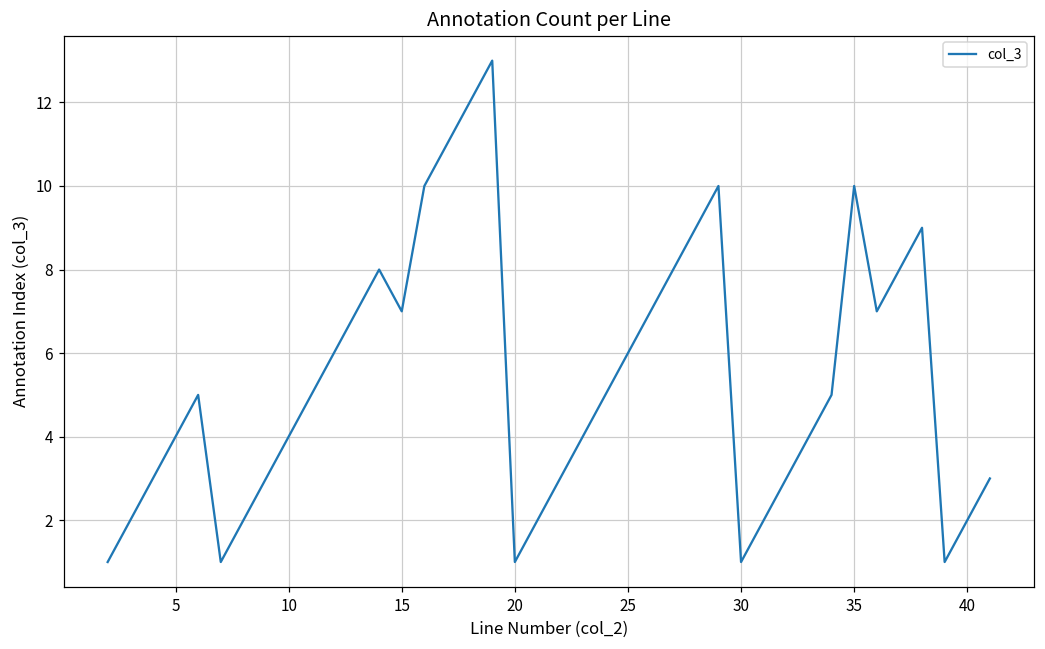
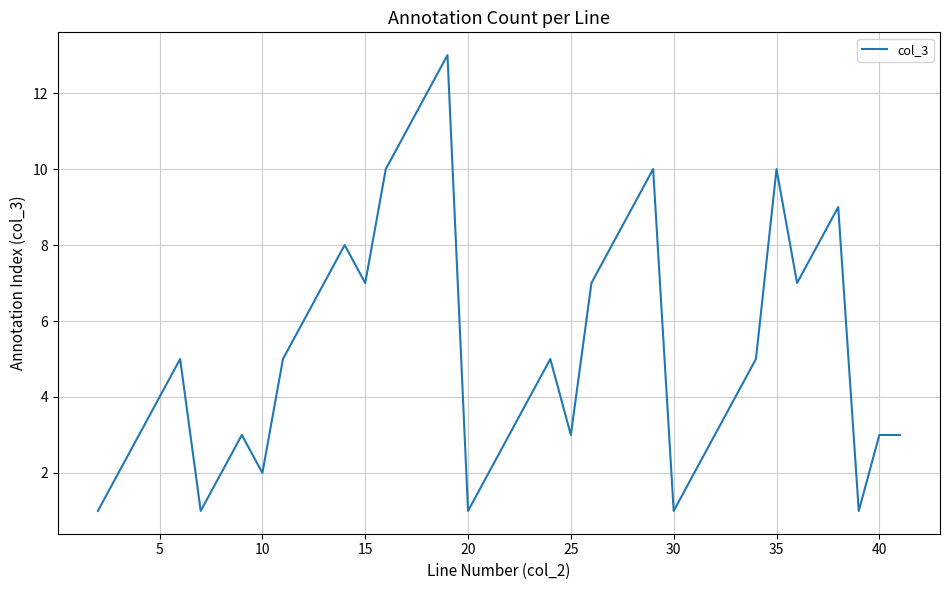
10: 4 -> 2
25: 6 -> 3
40: 2 -> 3
